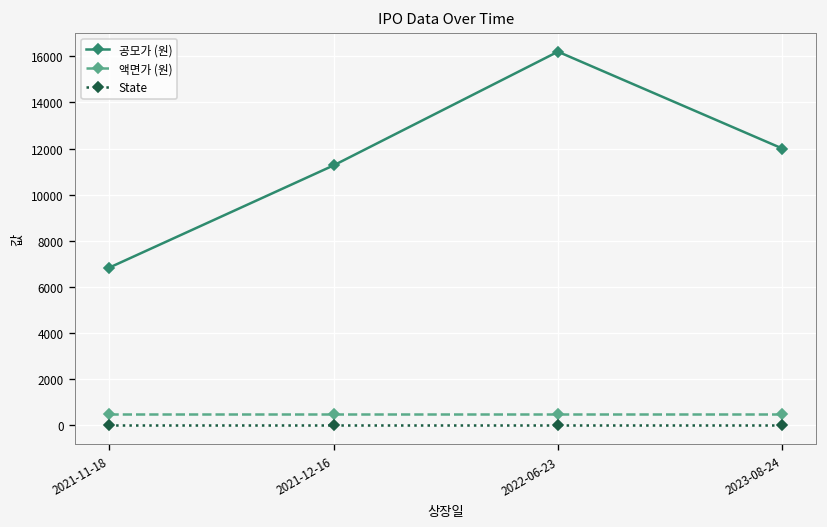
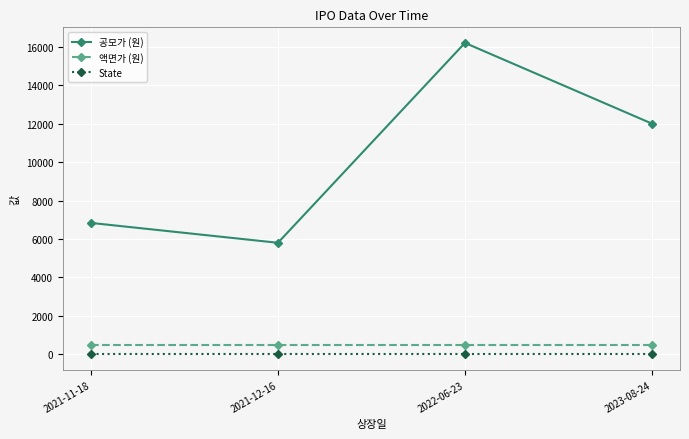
공모가 (원), 2021-12-16: 11300 -> 5800
